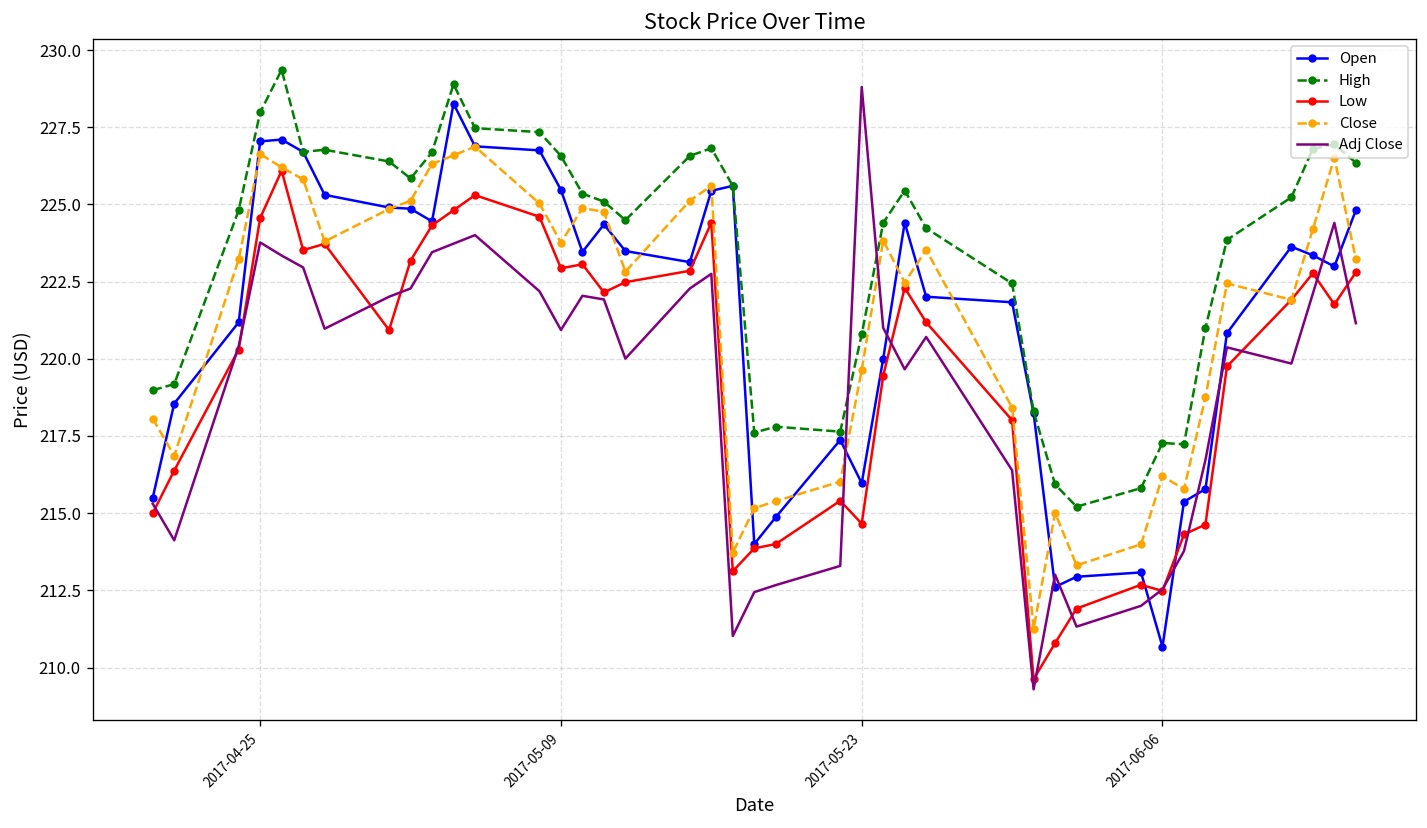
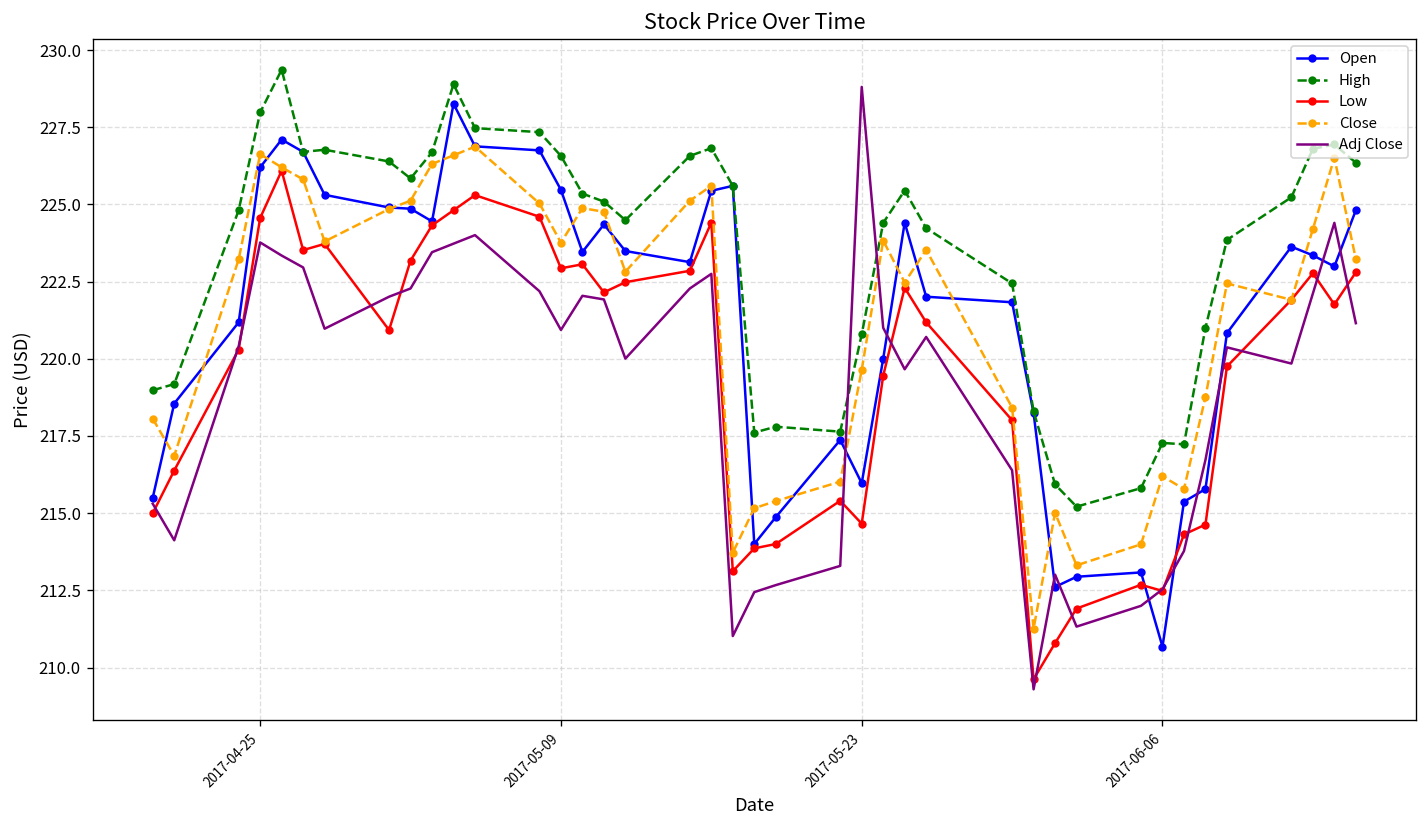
Open, 2017-04-25: 227.0 -> 226.2
